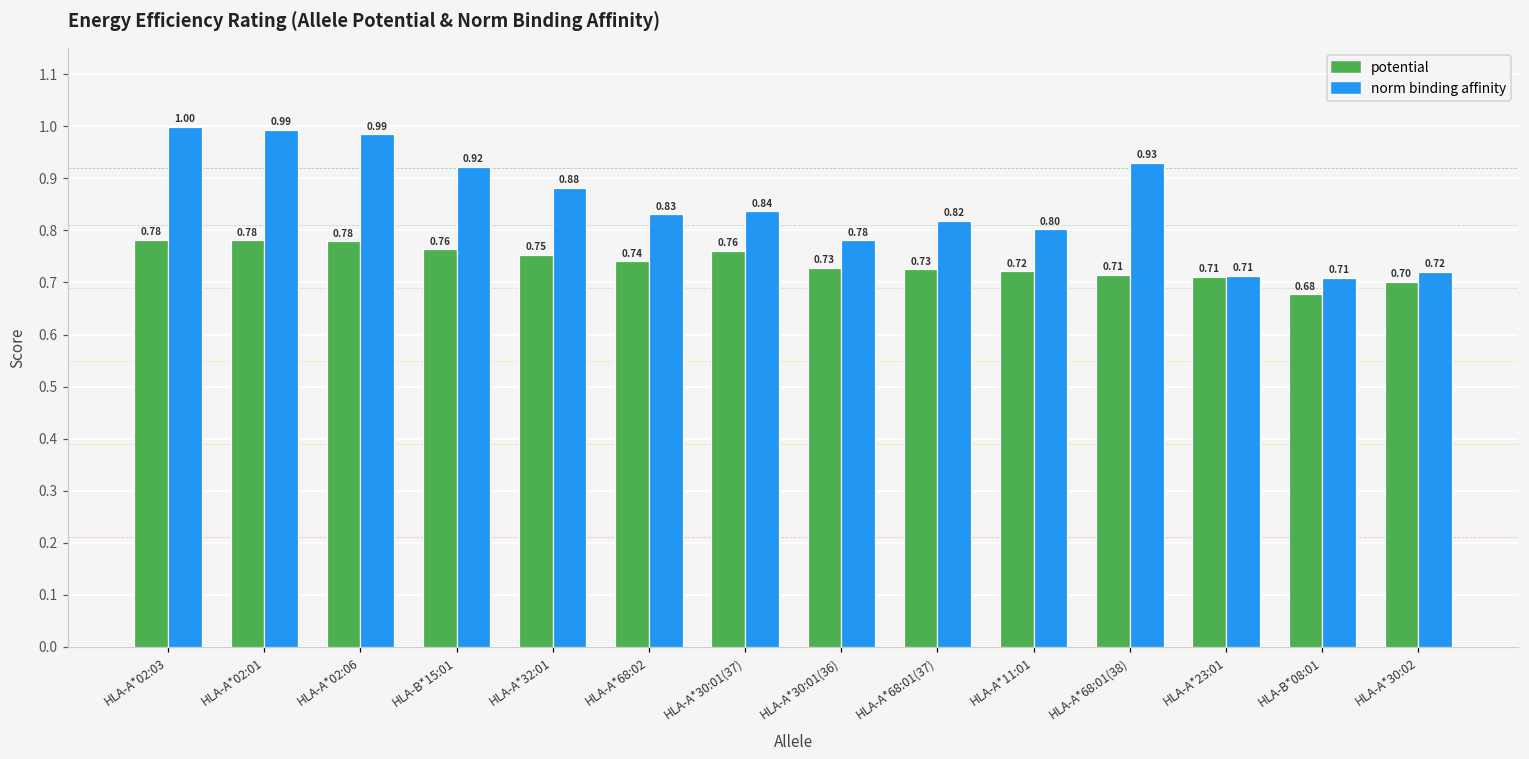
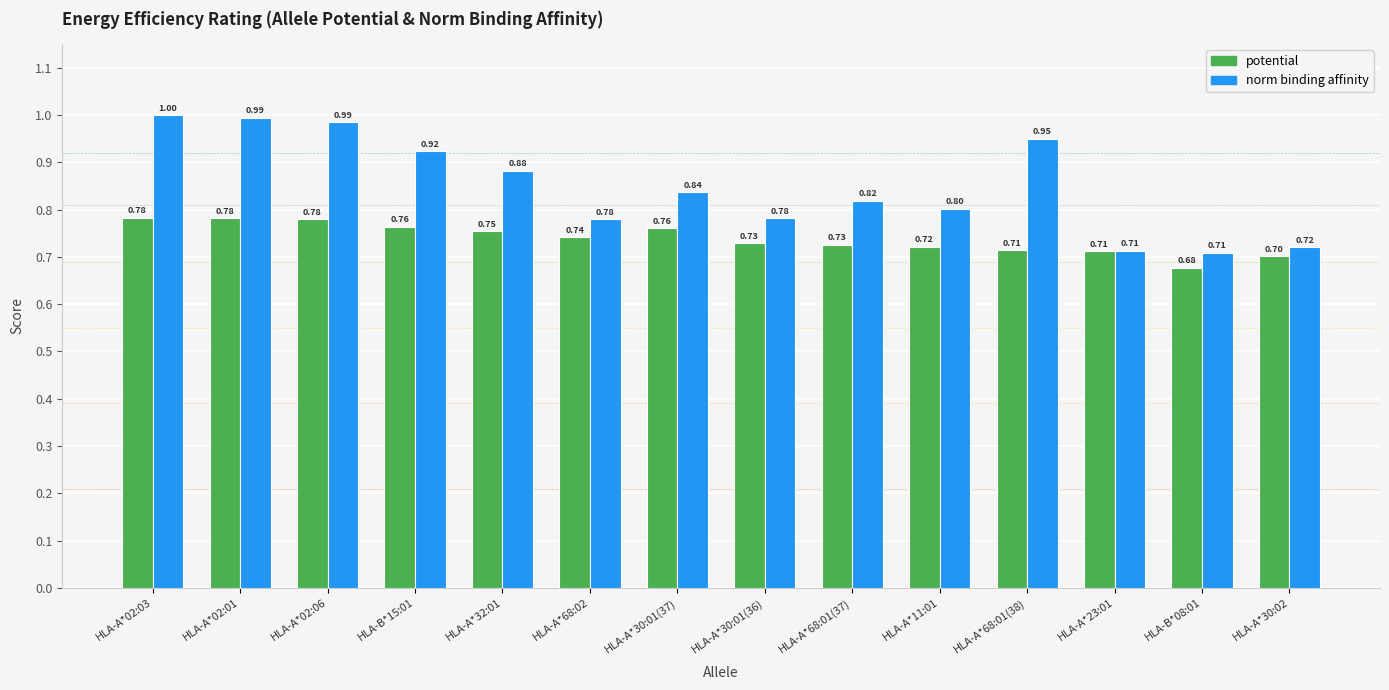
norm binding affinity, HLA-A*68:02: 0.83 -> 0.78
norm binding affinity, HLA-A*68:01(38): 0.93 -> 0.95
